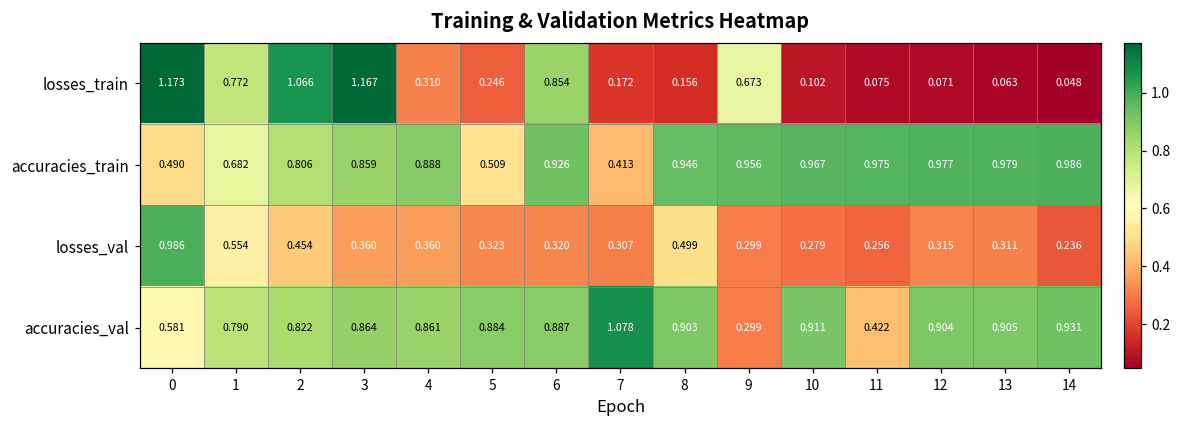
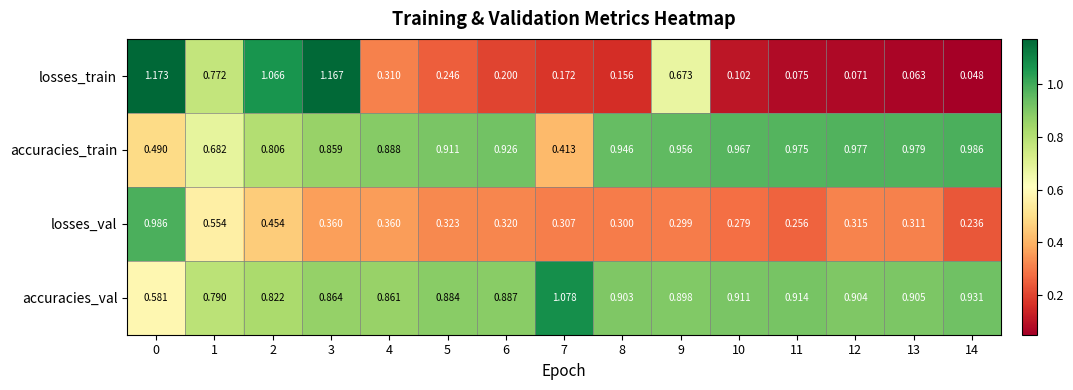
losses_train, 6: 0.854 -> 0.200
accuracies_train, 5: 0.509 -> 0.911
losses_val, 8: 0.499 -> 0.300
accuracies_val, 9: 0.299 -> 0.898
accuracies_val, 11: 0.422 -> 0.914
